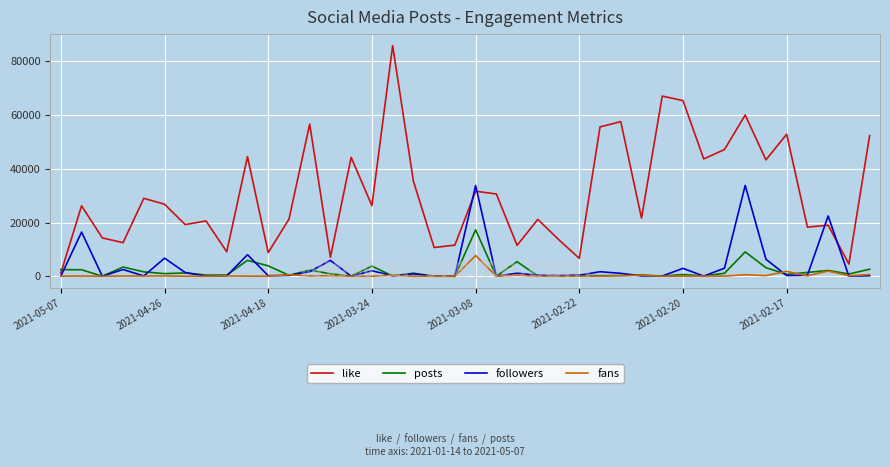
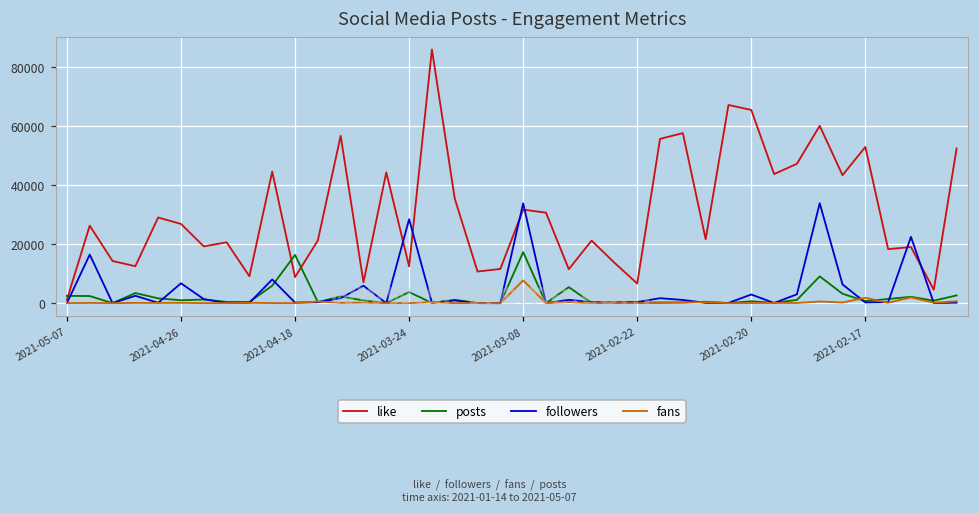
posts, 2021-04-18: 4000 -> 16000
like, 2021-03-24: 26000 -> 12000
followers, 2021-03-24: 2000 -> 28000
